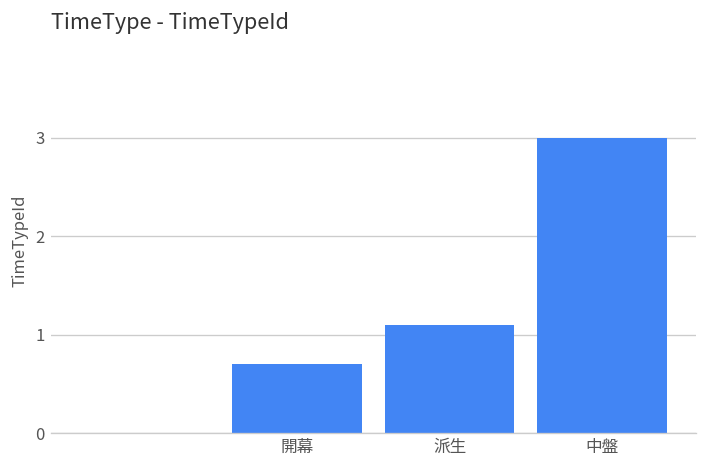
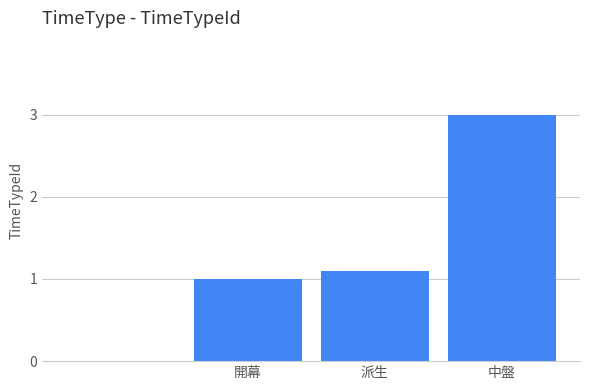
開幕: 0.7 -> 1.0
